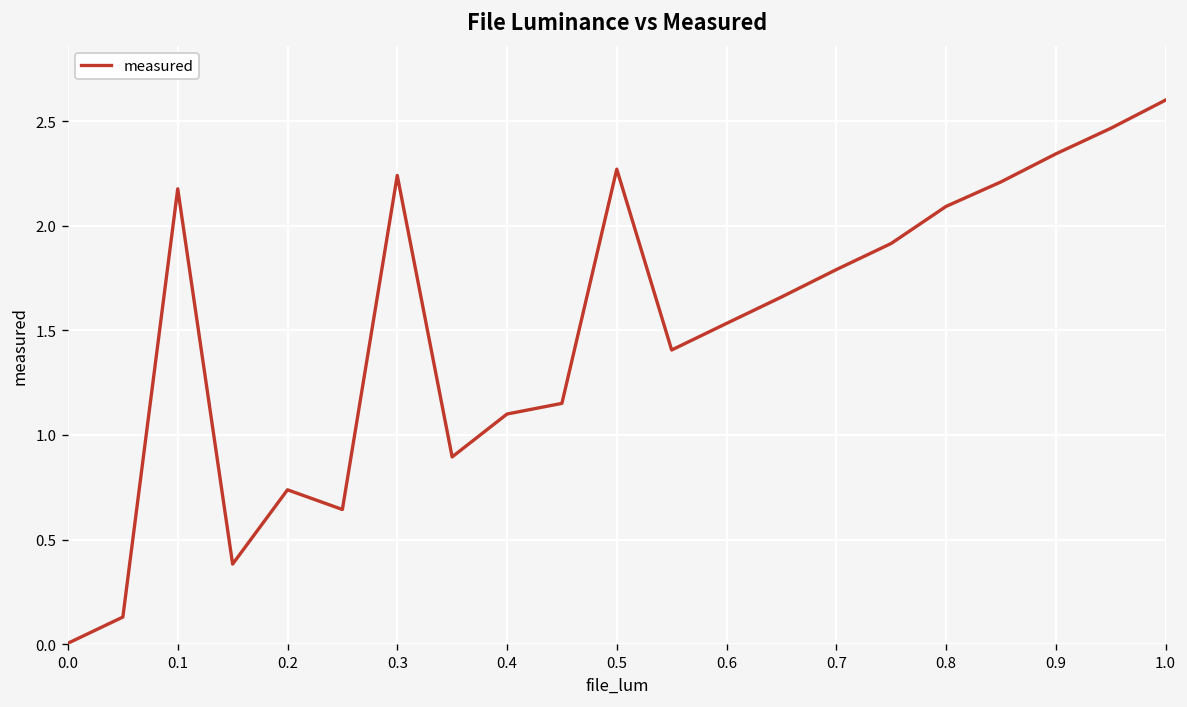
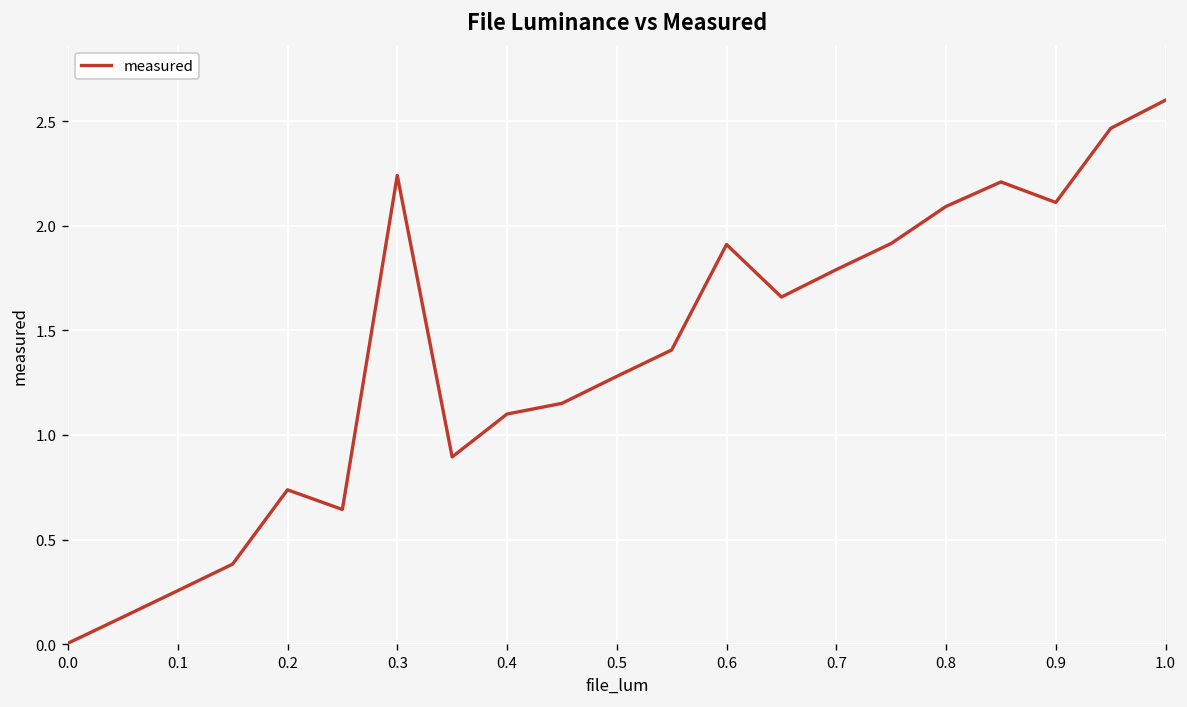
0.1: 2.18 -> 0.26
0.5: 2.27 -> 1.28
0.6: 1.53 -> 1.91
0.9: 2.34 -> 2.11
